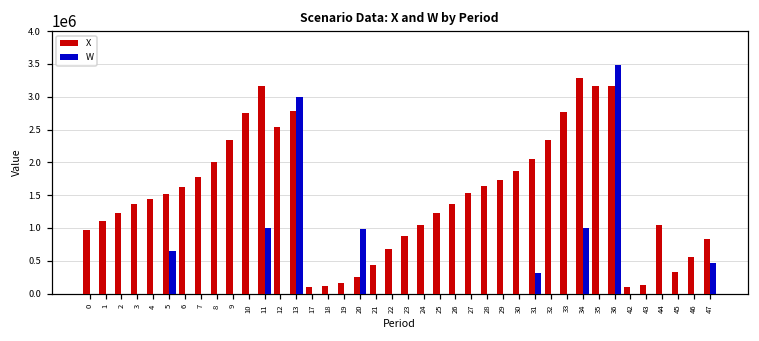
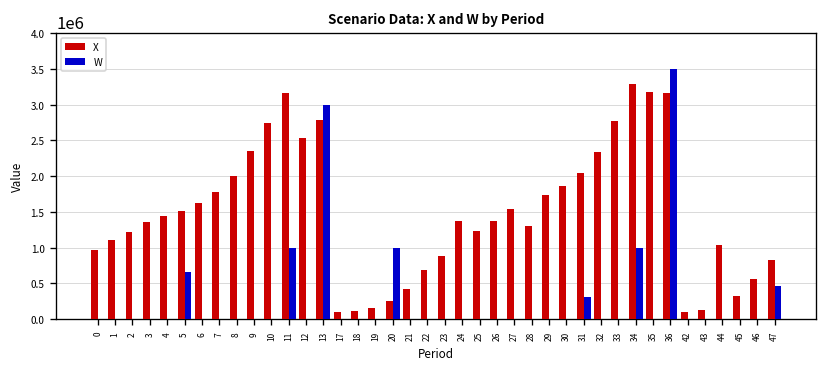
X, 24: 1100000 -> 1400000
X, 28: 1600000 -> 1300000
